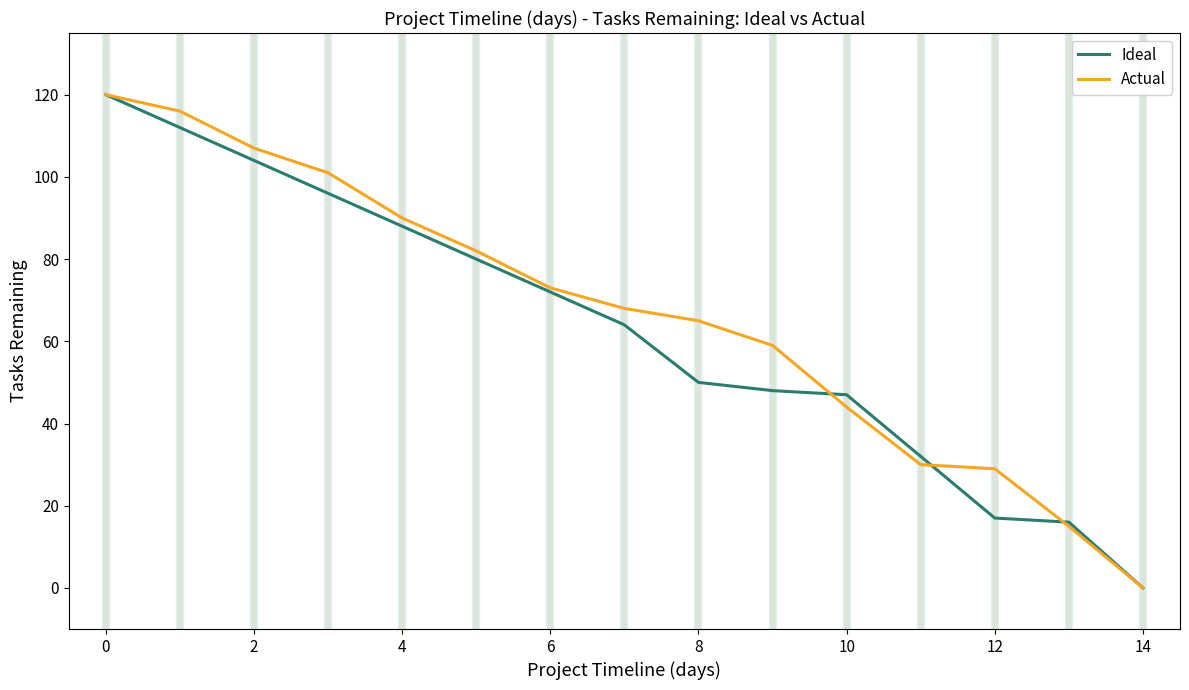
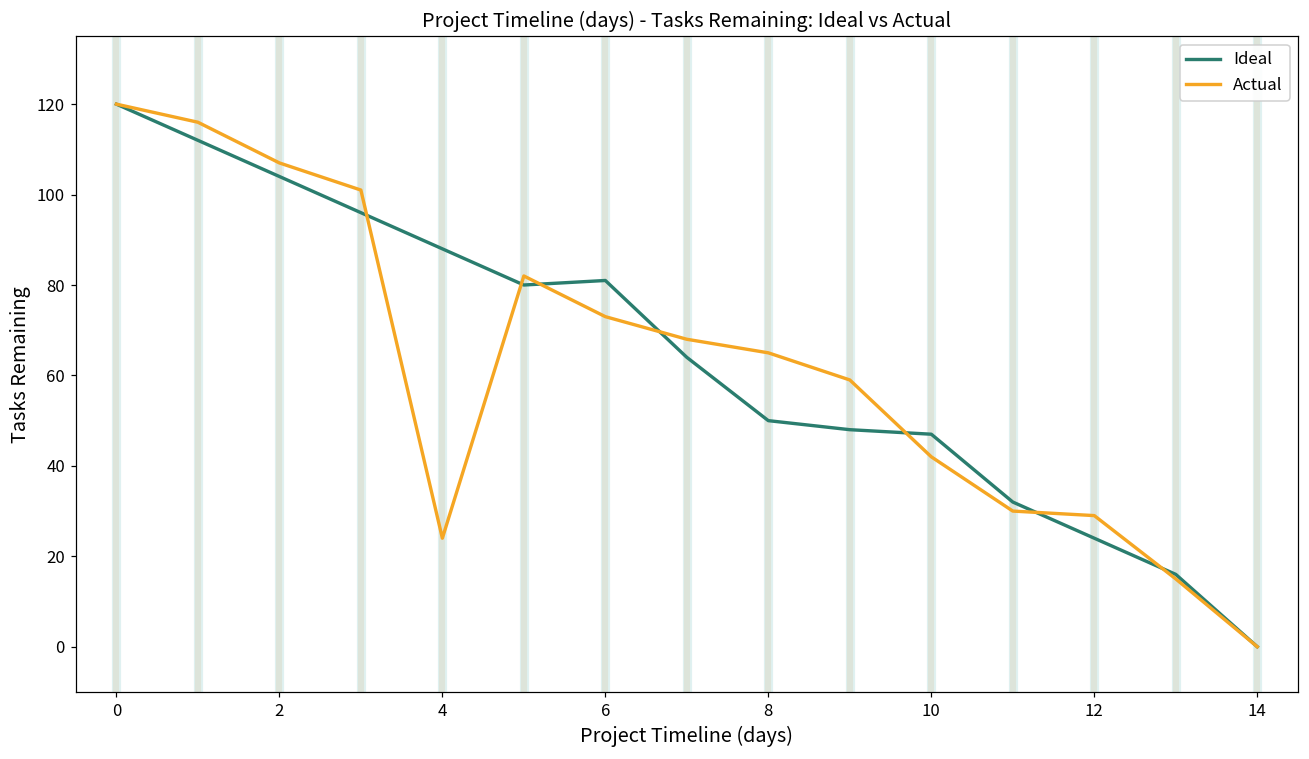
Actual, 4: 90 -> 24
Ideal, 6: 72 -> 81
Actual, 10: 44 -> 42
Ideal, 12: 17 -> 24
